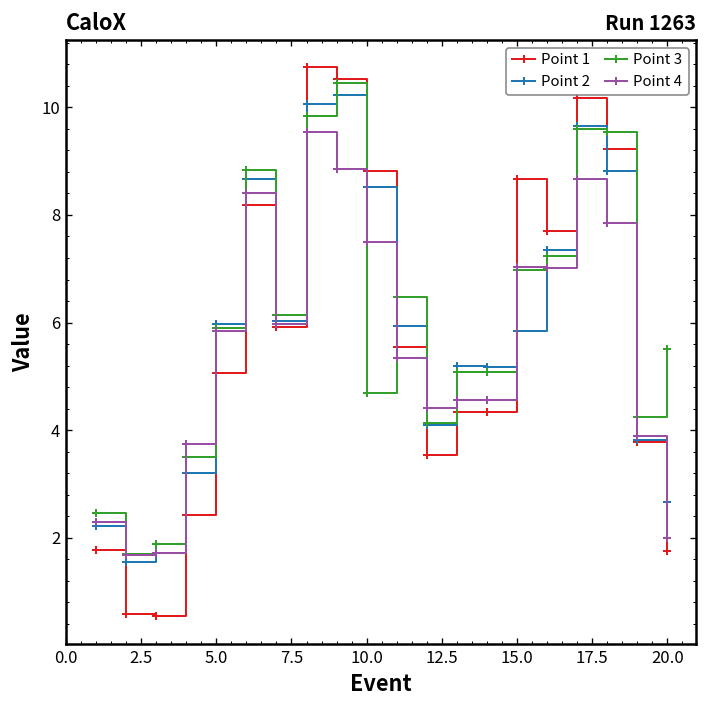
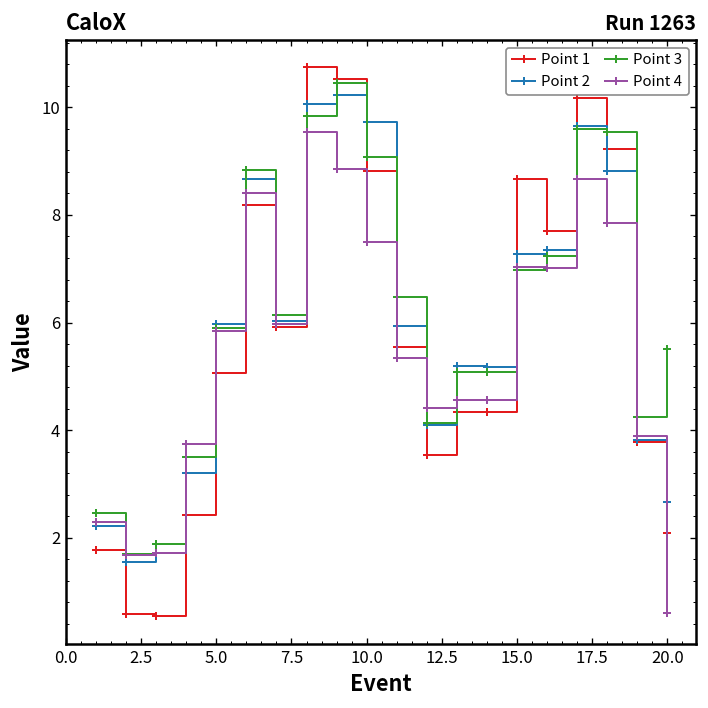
Point 2, 10.0: 8.5 -> 9.7
Point 3, 10.0: 4.7 -> 9.1
Point 2, 15.0: 5.9 -> 7.3
Point 1, 20.0: 1.8 -> 2.1
Point 4, 20.0: 2.0 -> 0.6
